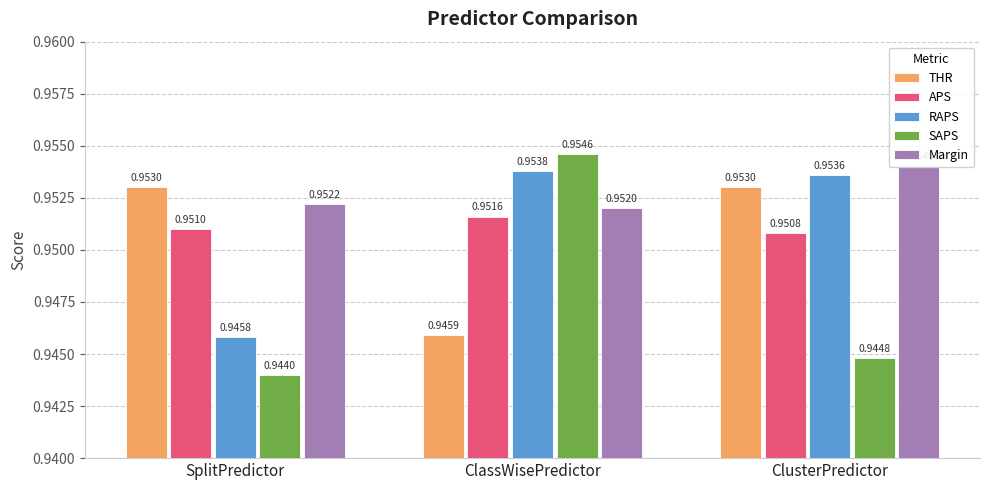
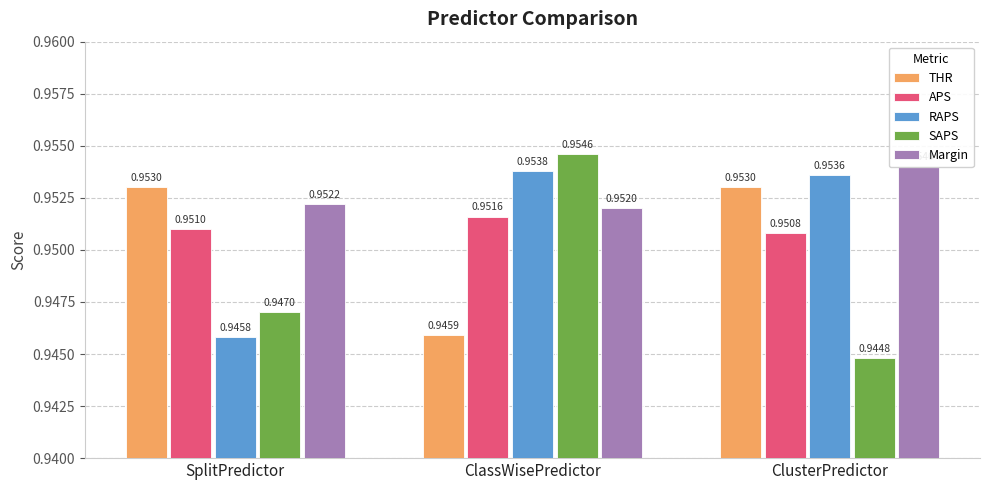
SAPS, SplitPredictor: 0.9440 -> 0.9470
